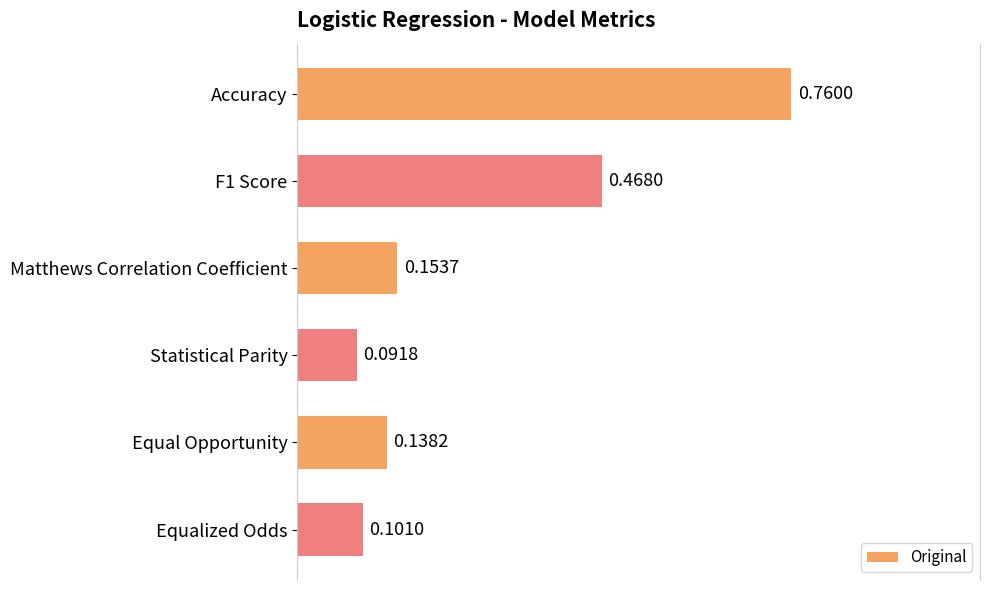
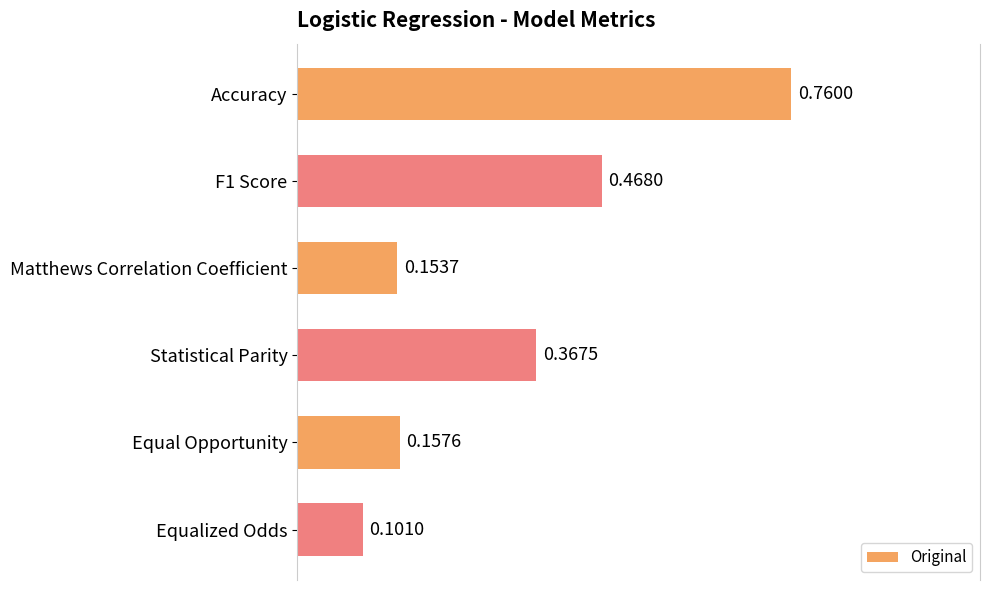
Statistical Parity: 0.0918 -> 0.3675
Equal Opportunity: 0.1382 -> 0.1576
